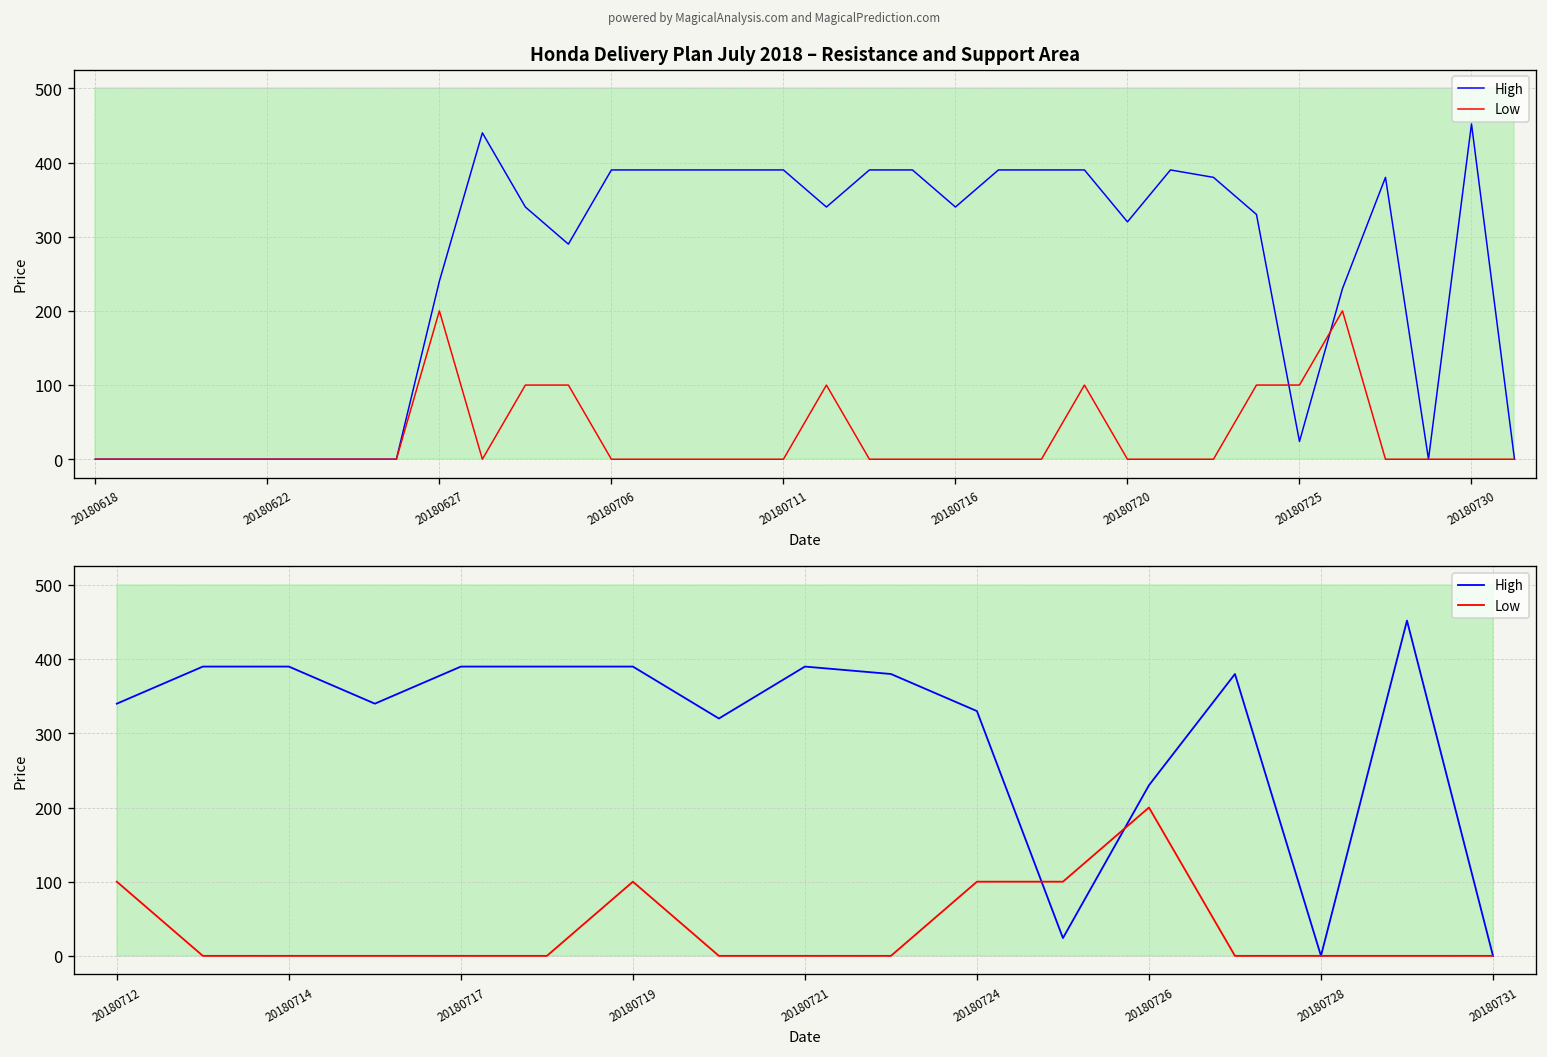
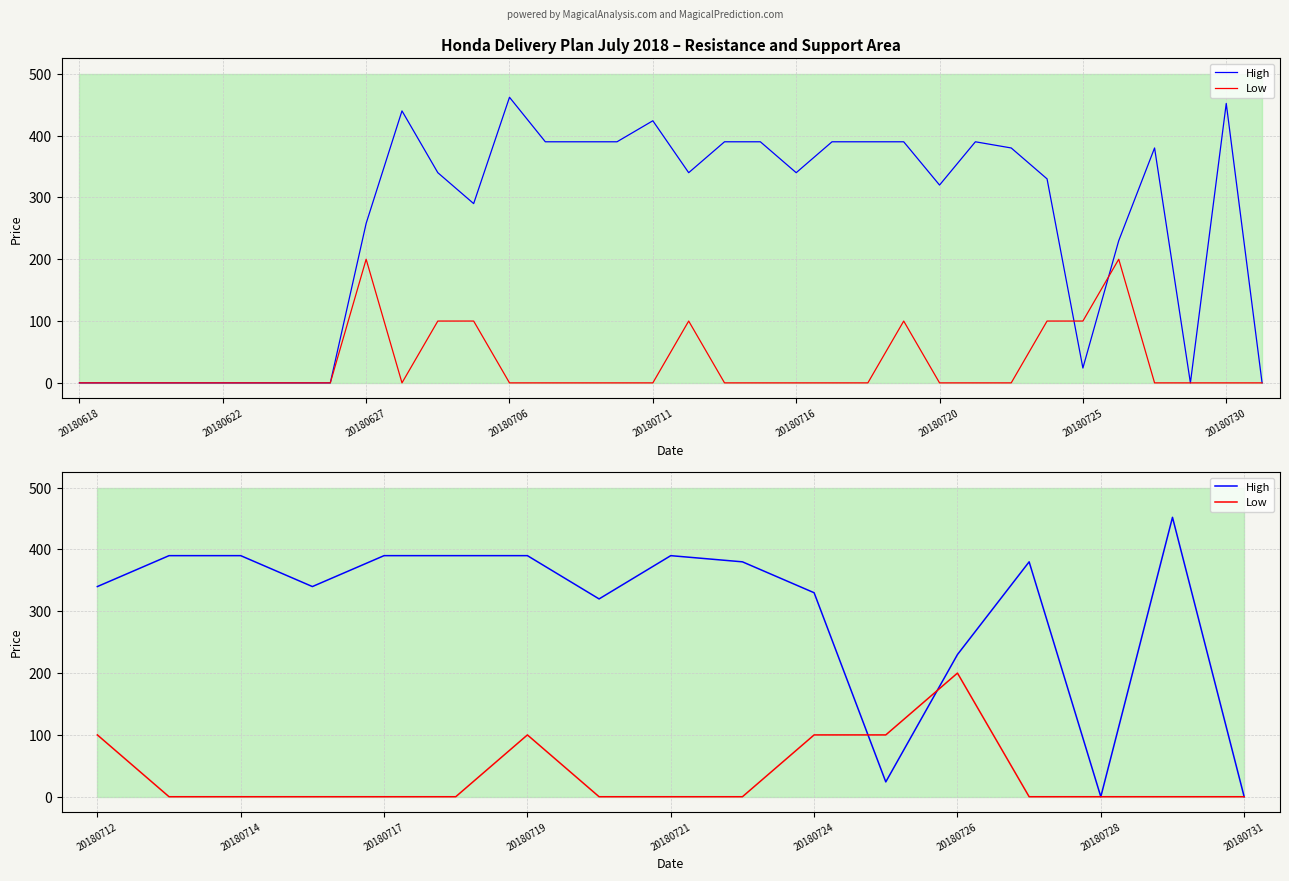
Honda Delivery Plan July 2018 – Resistance and Support Area, High, 20180627: 240 -> 260
Honda Delivery Plan July 2018 – Resistance and Support Area, High, 20180706: 390 -> 460
Honda Delivery Plan July 2018 – Resistance and Support Area, High, 20180711: 390 -> 420
